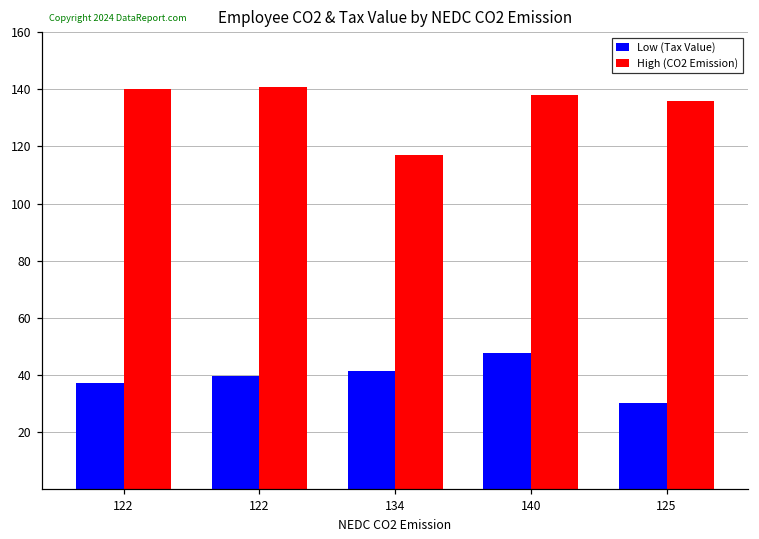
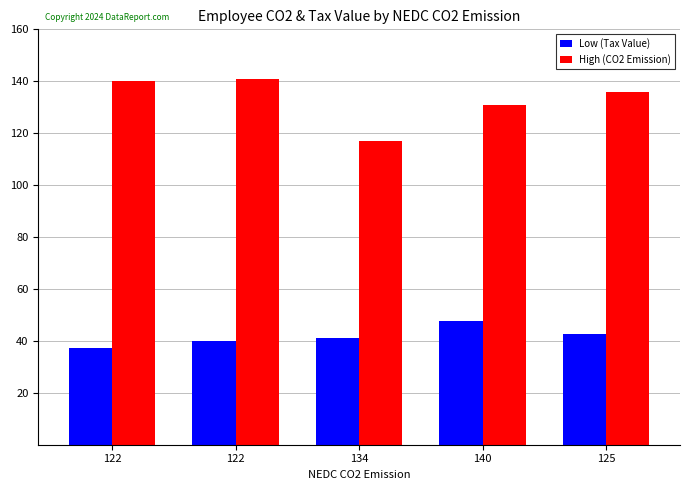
High (CO2 Emission), 140: 138 -> 131
Low (Tax Value), 125: 30 -> 43
